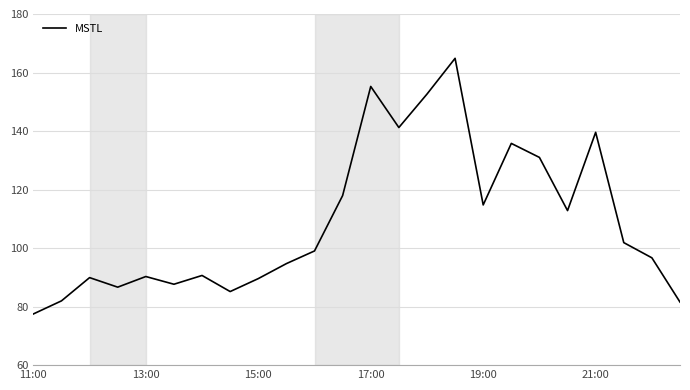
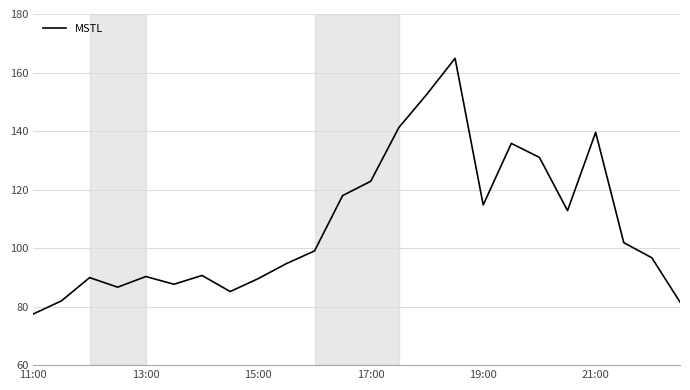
17:00: 155 -> 123
